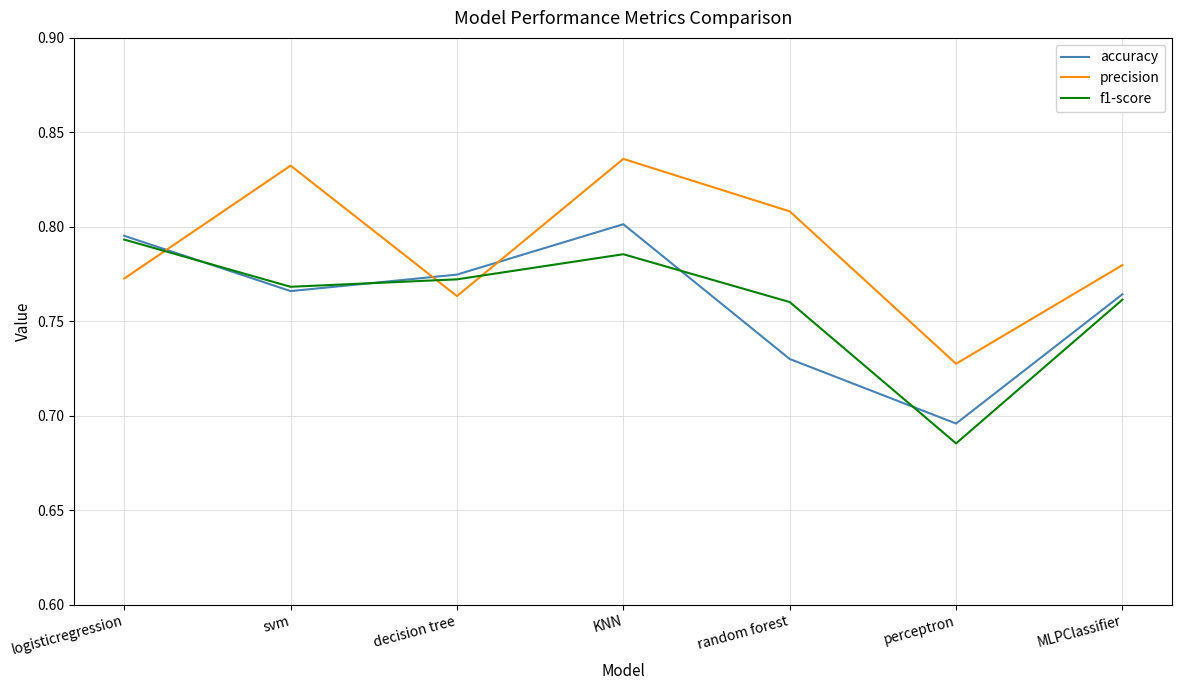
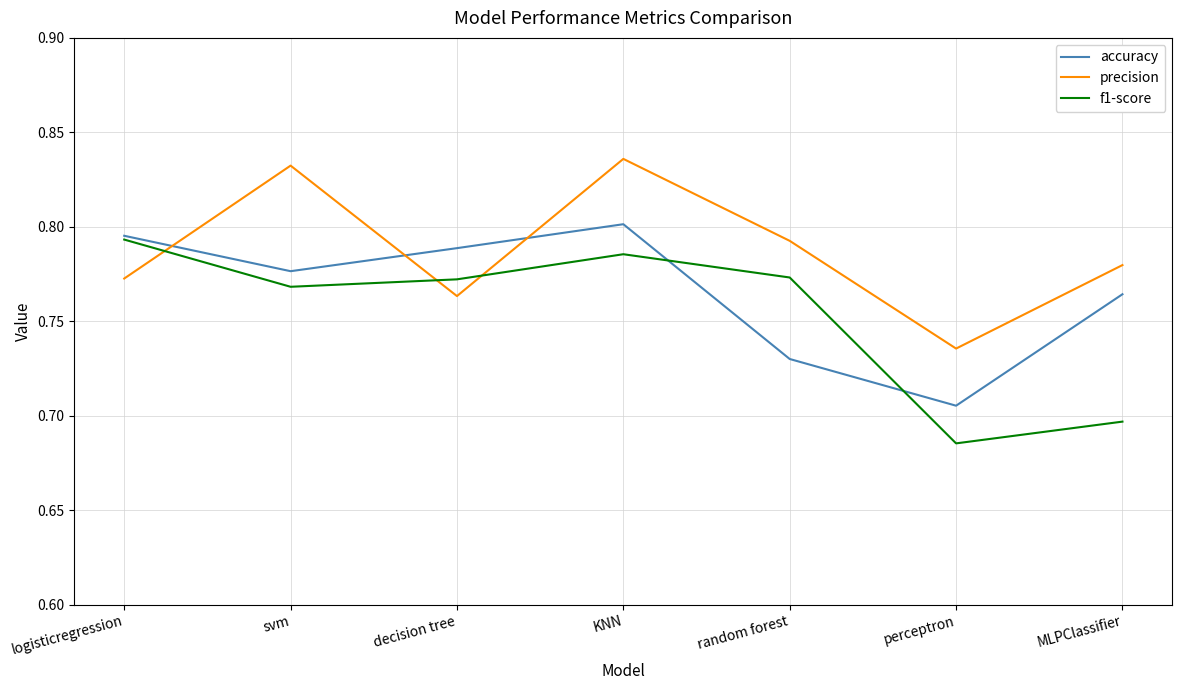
accuracy, svm: 0.766 -> 0.776
accuracy, decision tree: 0.775 -> 0.789
precision, random forest: 0.808 -> 0.793
f1-score, random forest: 0.760 -> 0.773
accuracy, perceptron: 0.696 -> 0.705
precision, perceptron: 0.727 -> 0.736
f1-score, MLPClassifier: 0.761 -> 0.697
